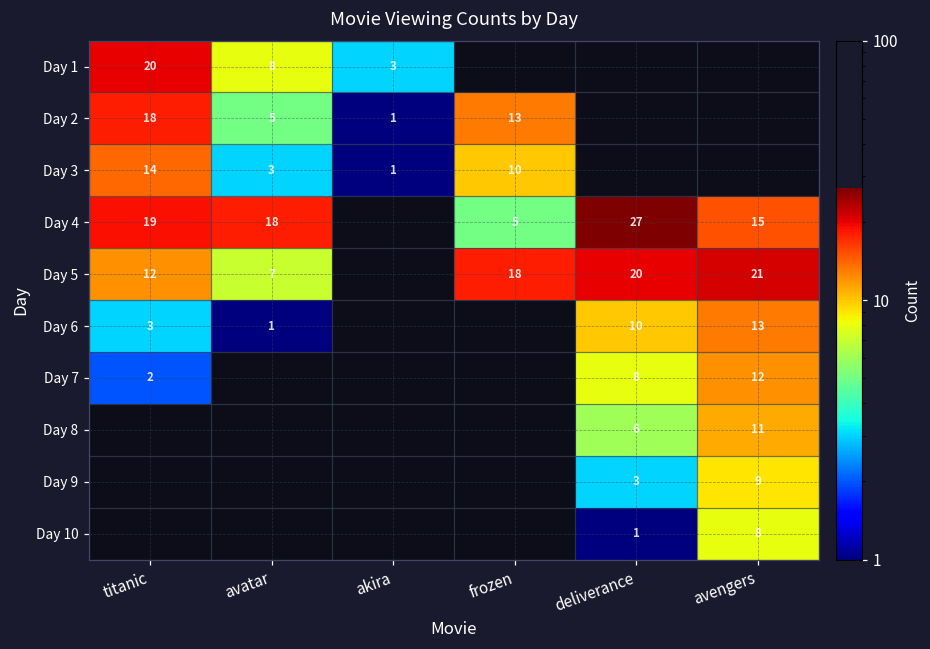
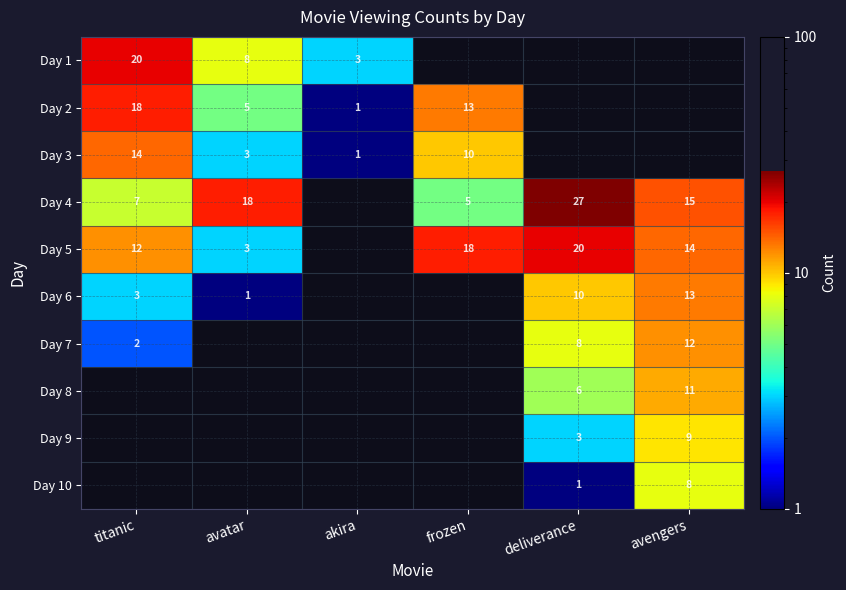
Day 4, titanic: 19 -> 7
Day 5, avatar: 7 -> 3
Day 5, avengers: 21 -> 14
